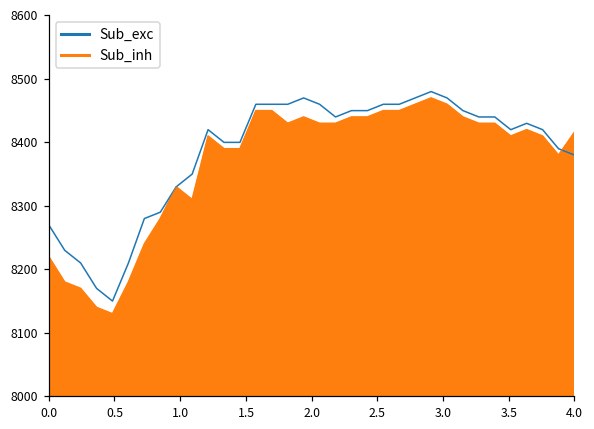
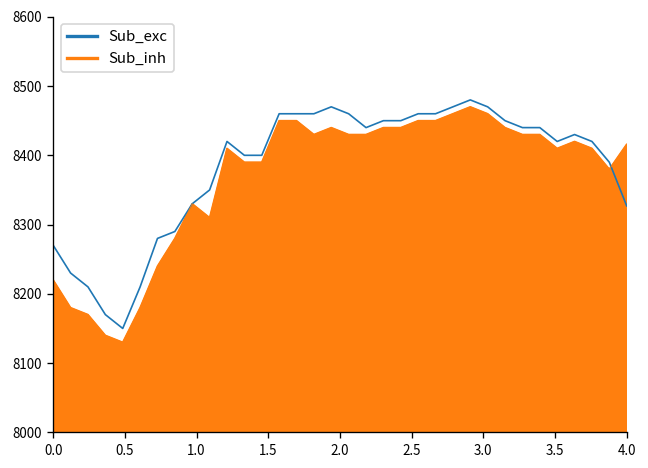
Sub_exc, 4.0: 8380 -> 8330
